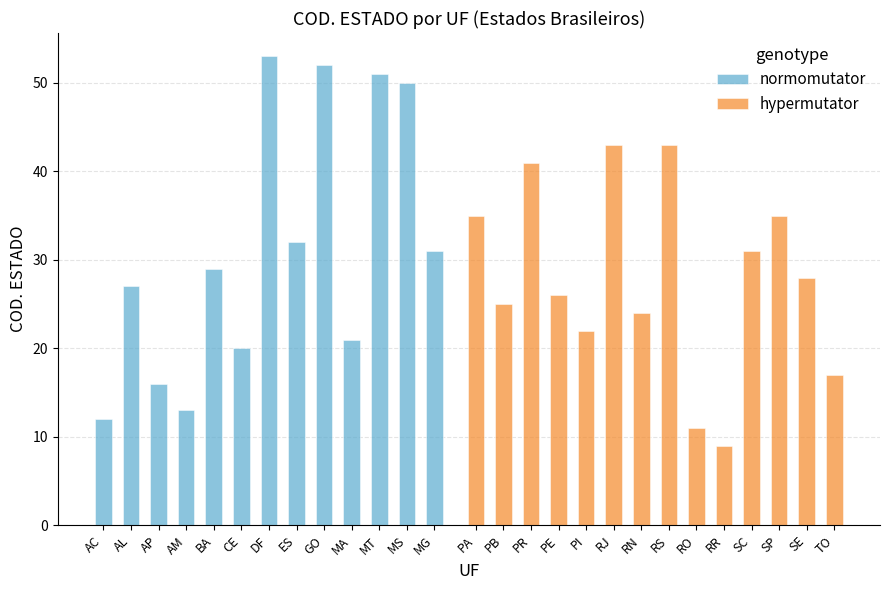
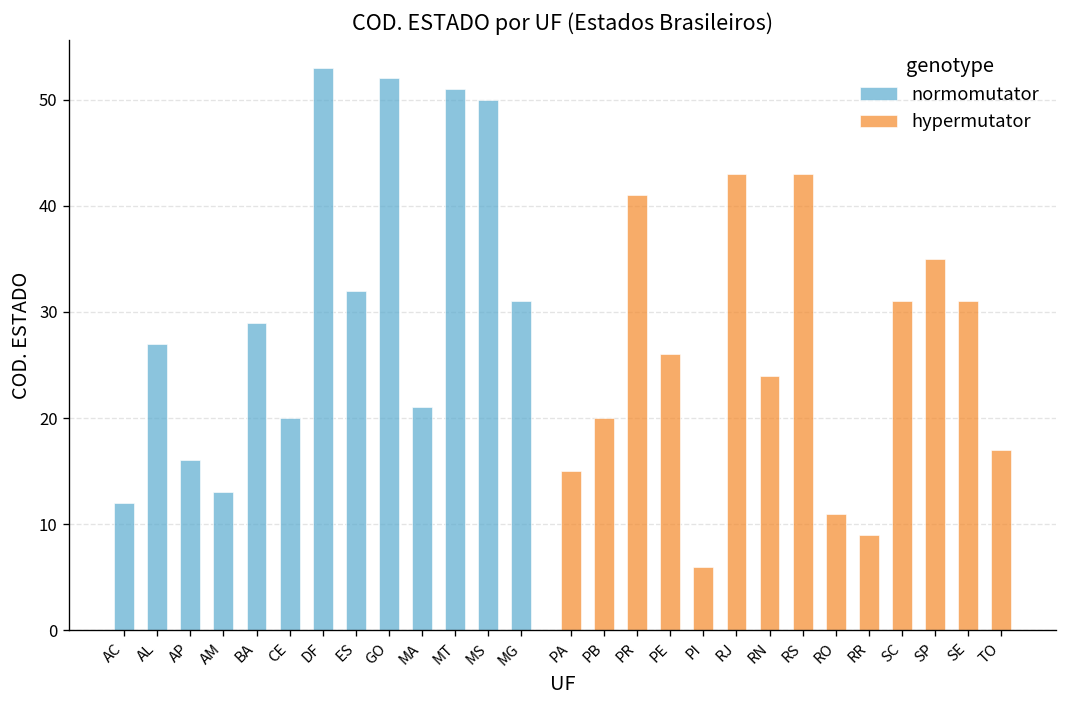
hypermutator, PA: 35 -> 15
hypermutator, PB: 25 -> 20
hypermutator, PI: 22 -> 6
hypermutator, SE: 28 -> 31
